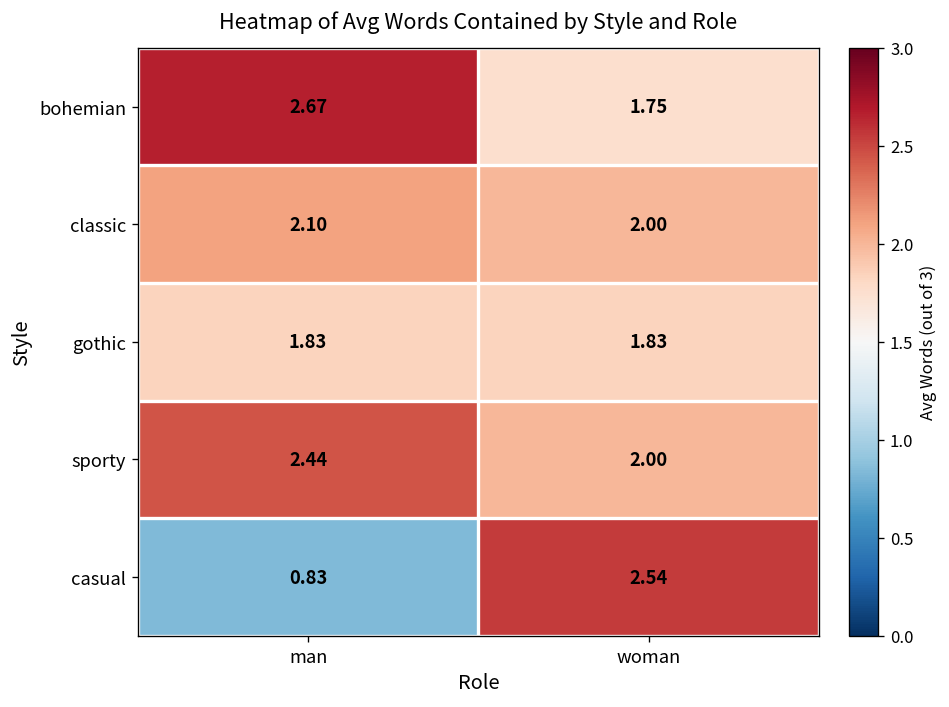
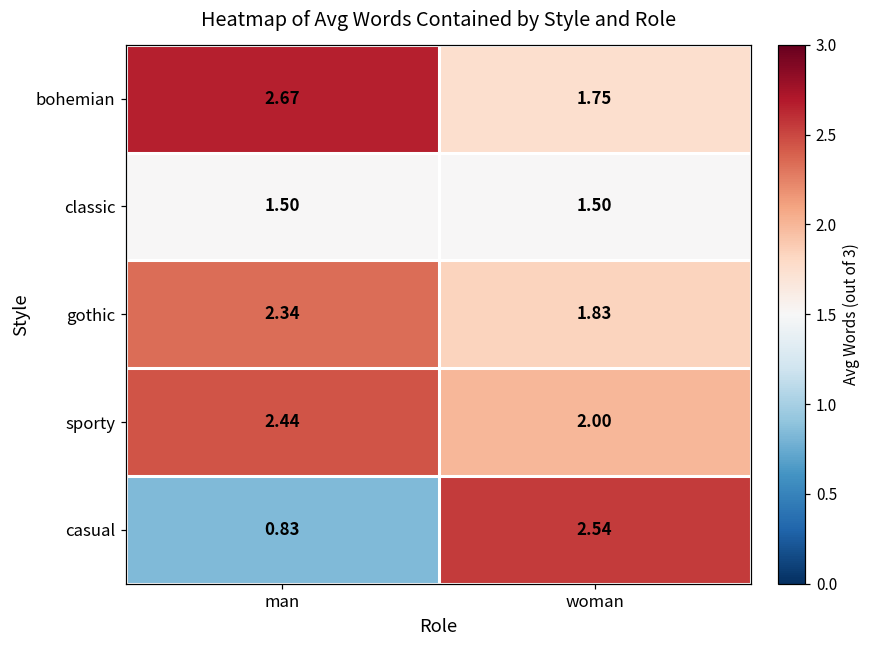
classic, man: 2.10 -> 1.50
classic, woman: 2.00 -> 1.50
gothic, man: 1.83 -> 2.34
